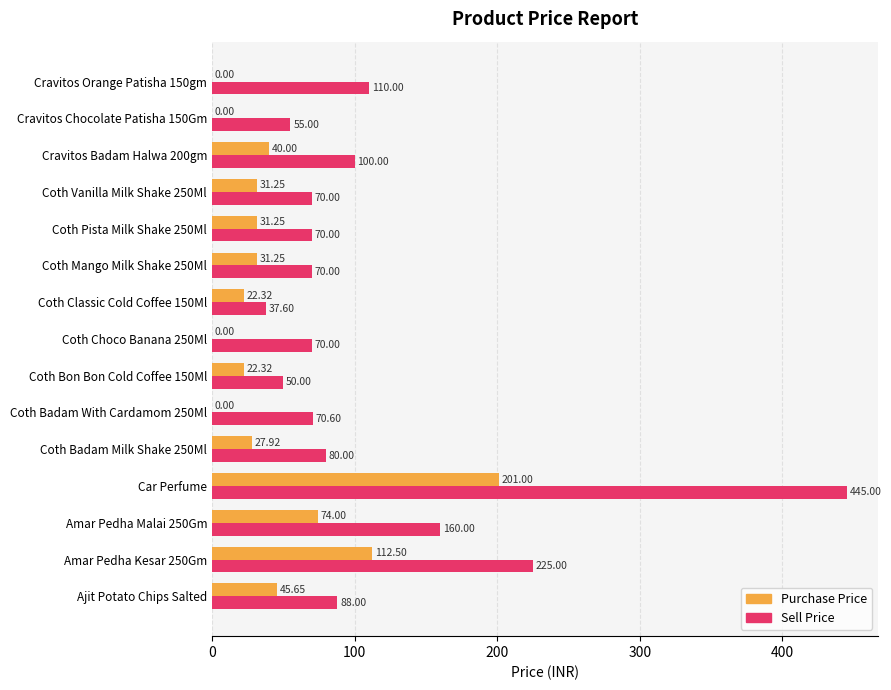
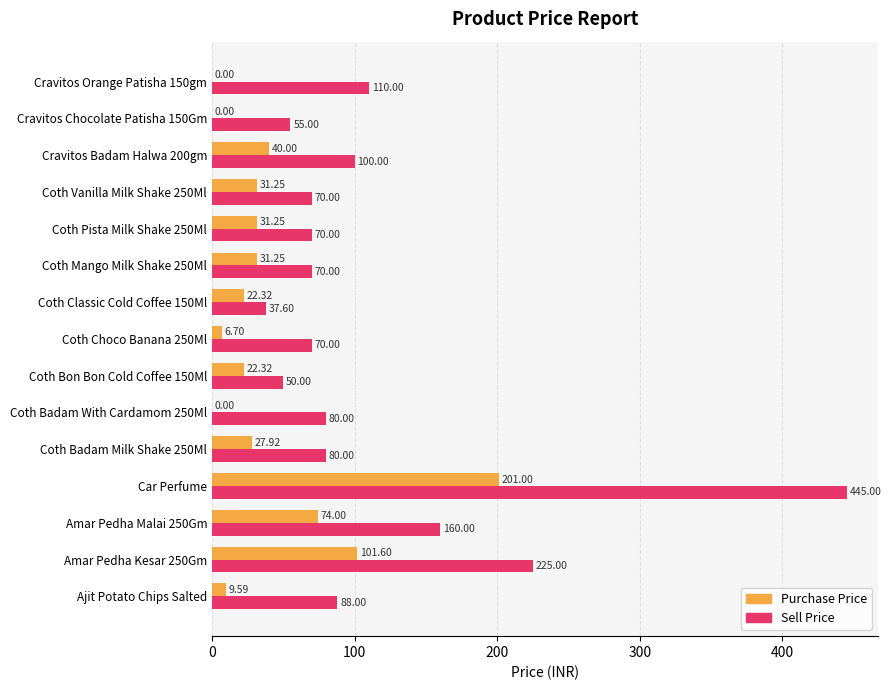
Purchase Price, Coth Choco Banana 250Ml: 0.00 -> 6.70
Sell Price, Coth Badam With Cardamom 250Ml: 70.60 -> 80.00
Purchase Price, Amar Pedha Kesar 250Gm: 112.50 -> 101.60
Purchase Price, Ajit Potato Chips Salted: 45.65 -> 9.59
